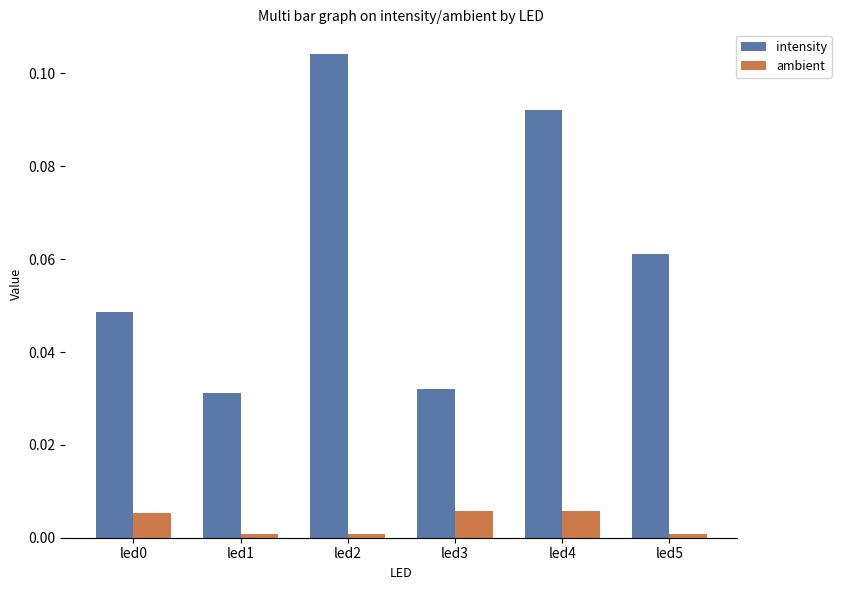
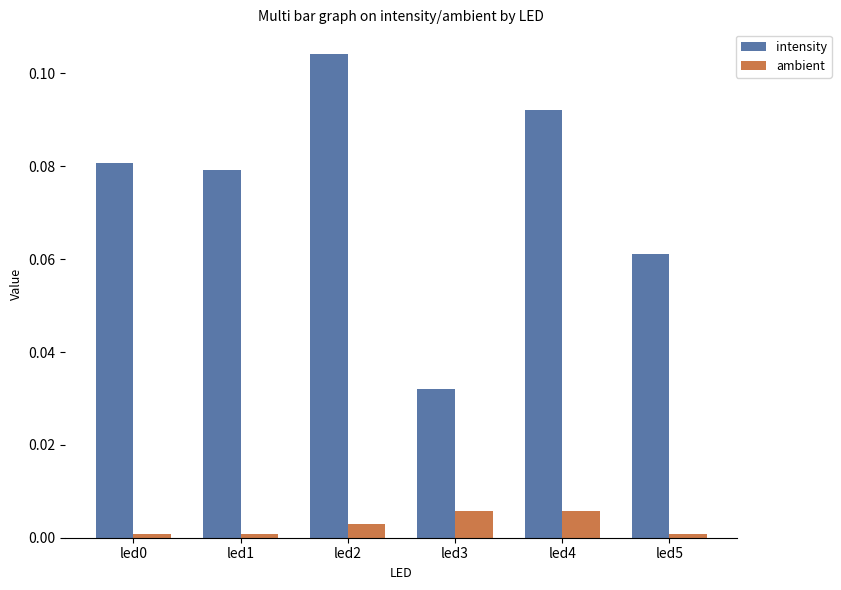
intensity, led0: 0.049 -> 0.081
ambient, led0: 0.005 -> 0.001
intensity, led1: 0.031 -> 0.079
ambient, led2: 0.001 -> 0.003
